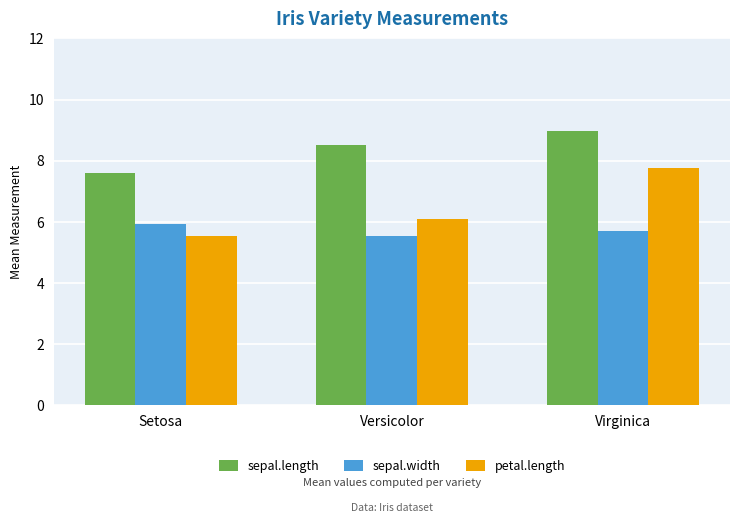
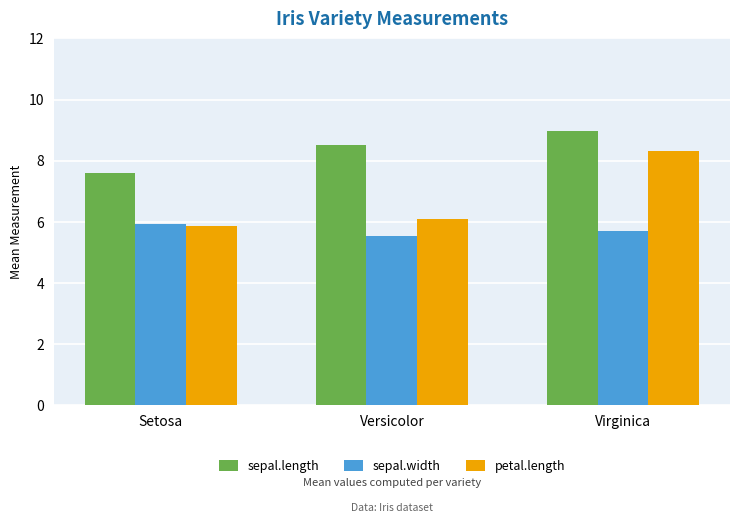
petal.length, Setosa: 5.5 -> 5.9
petal.length, Virginica: 7.8 -> 8.3
